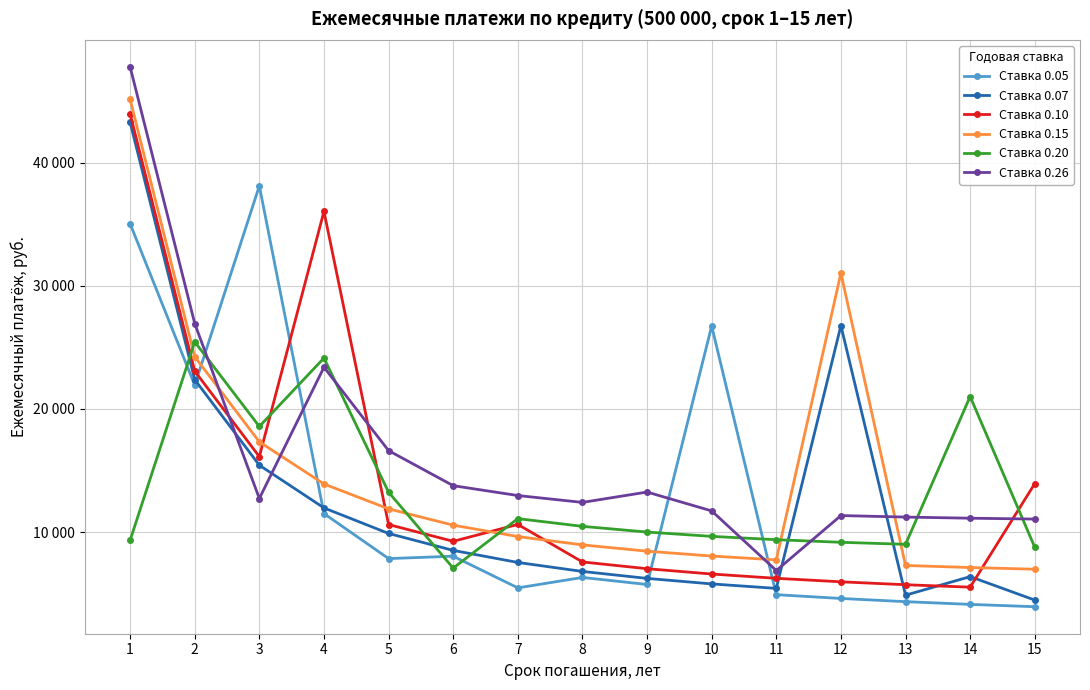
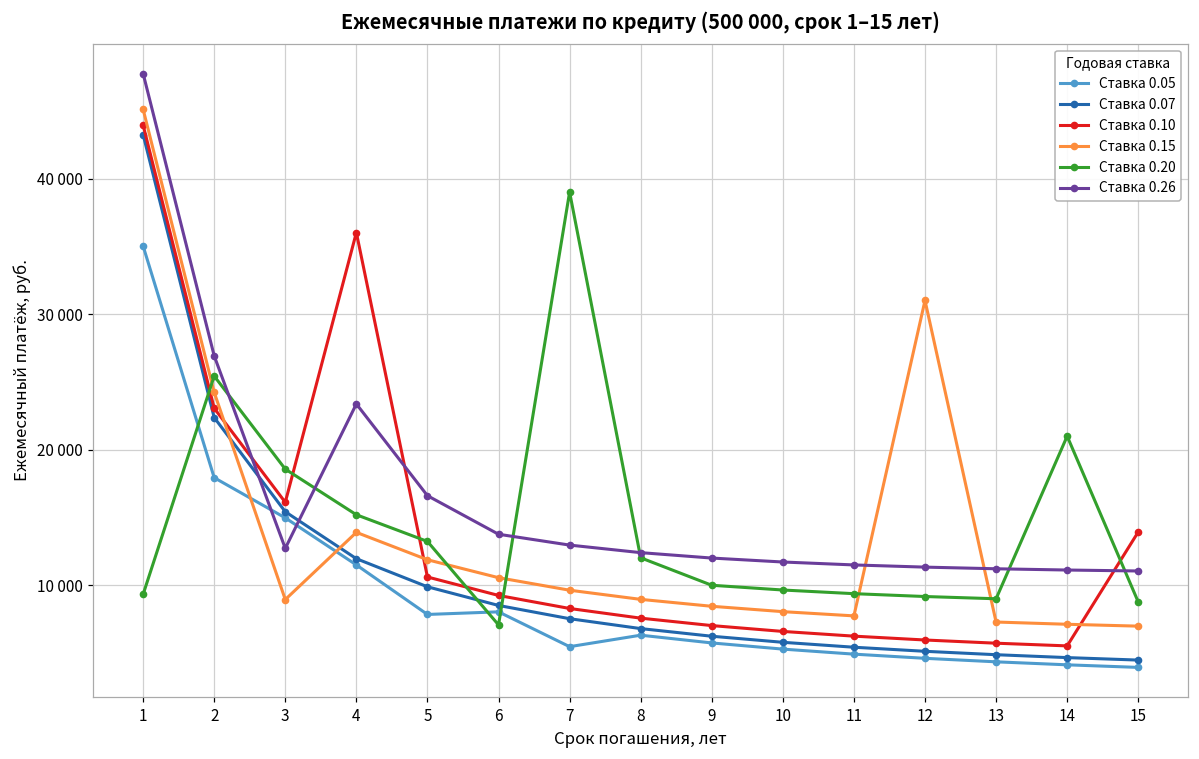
Ставка 0.05, 2: 21900 -> 17900
Ставка 0.05, 3: 38100 -> 15000
Ставка 0.15, 3: 17300 -> 9000
Ставка 0.20, 4: 24100 -> 15200
Ставка 0.10, 7: 10600 -> 8300
Ставка 0.20, 7: 11100 -> 39000
Ставка 0.20, 8: 10500 -> 12000
Ставка 0.26, 9: 13300 -> 12000
Ставка 0.05, 10: 26700 -> 5300
Ставка 0.26, 11: 6900 -> 11500
Ставка 0.07, 12: 26800 -> 5100
Ставка 0.07, 14: 6400 -> 4700
